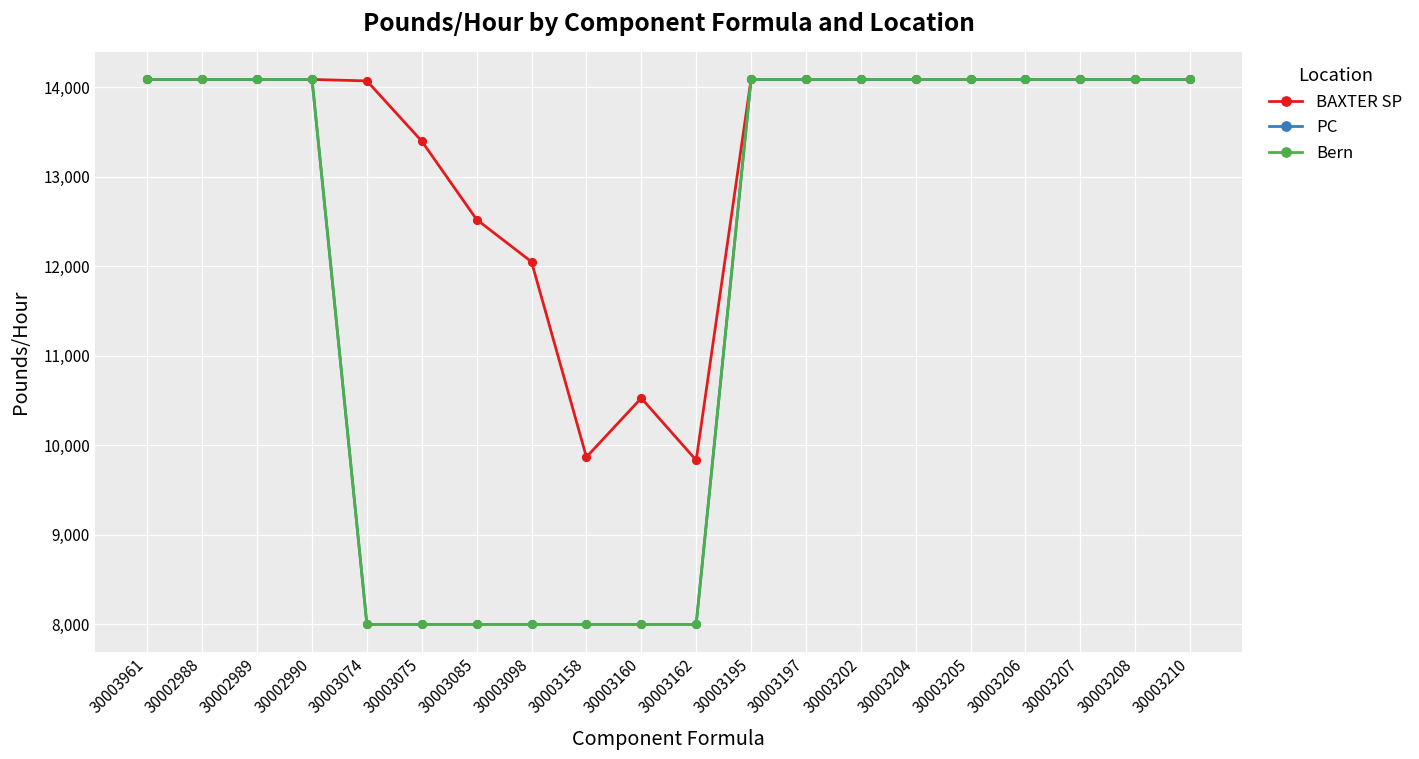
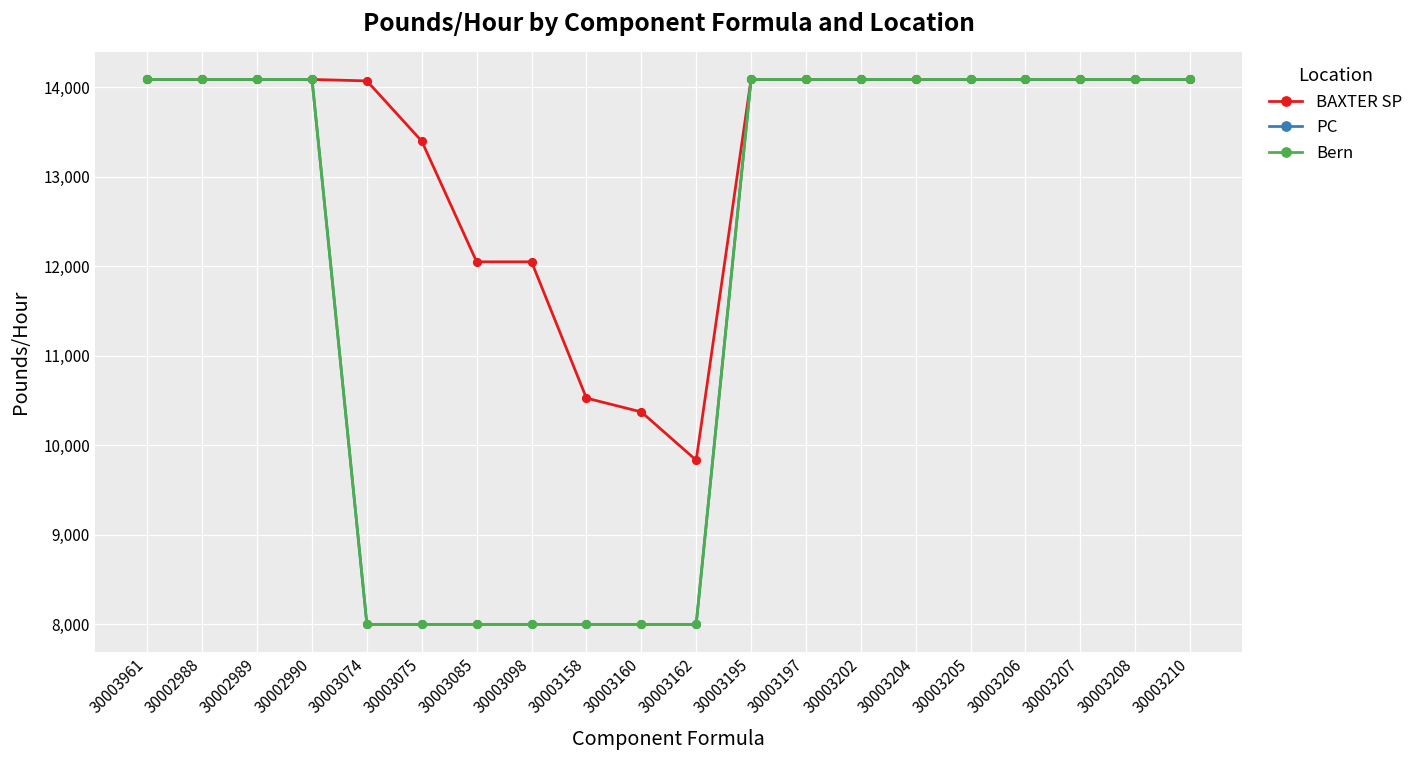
BAXTER SP, 30003085: 12,500 -> 12,000
BAXTER SP, 30003158: 9,900 -> 10,500
BAXTER SP, 30003160: 10,500 -> 10,400
